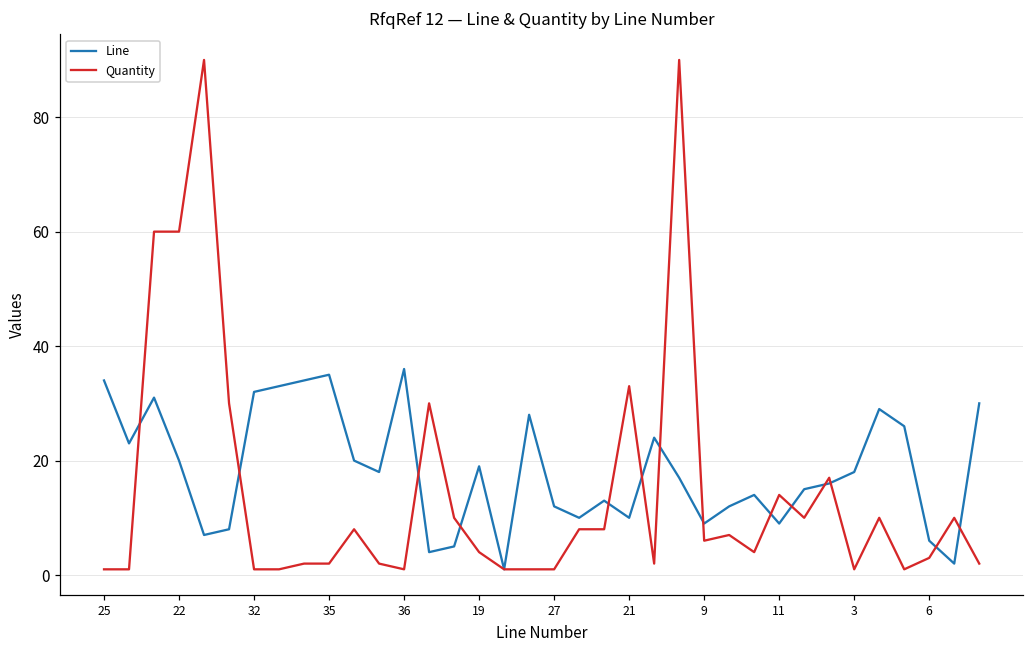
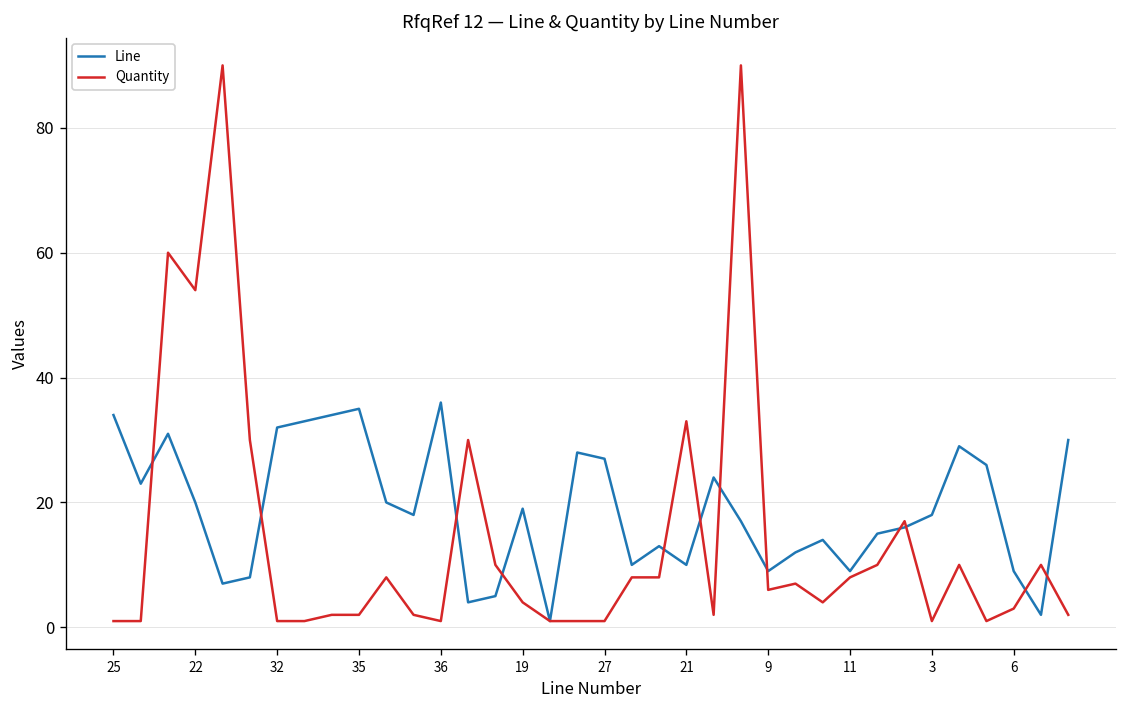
Quantity, 22: 60 -> 54
Line, 27: 12 -> 27
Quantity, 11: 14 -> 8
Line, 6: 6 -> 9
